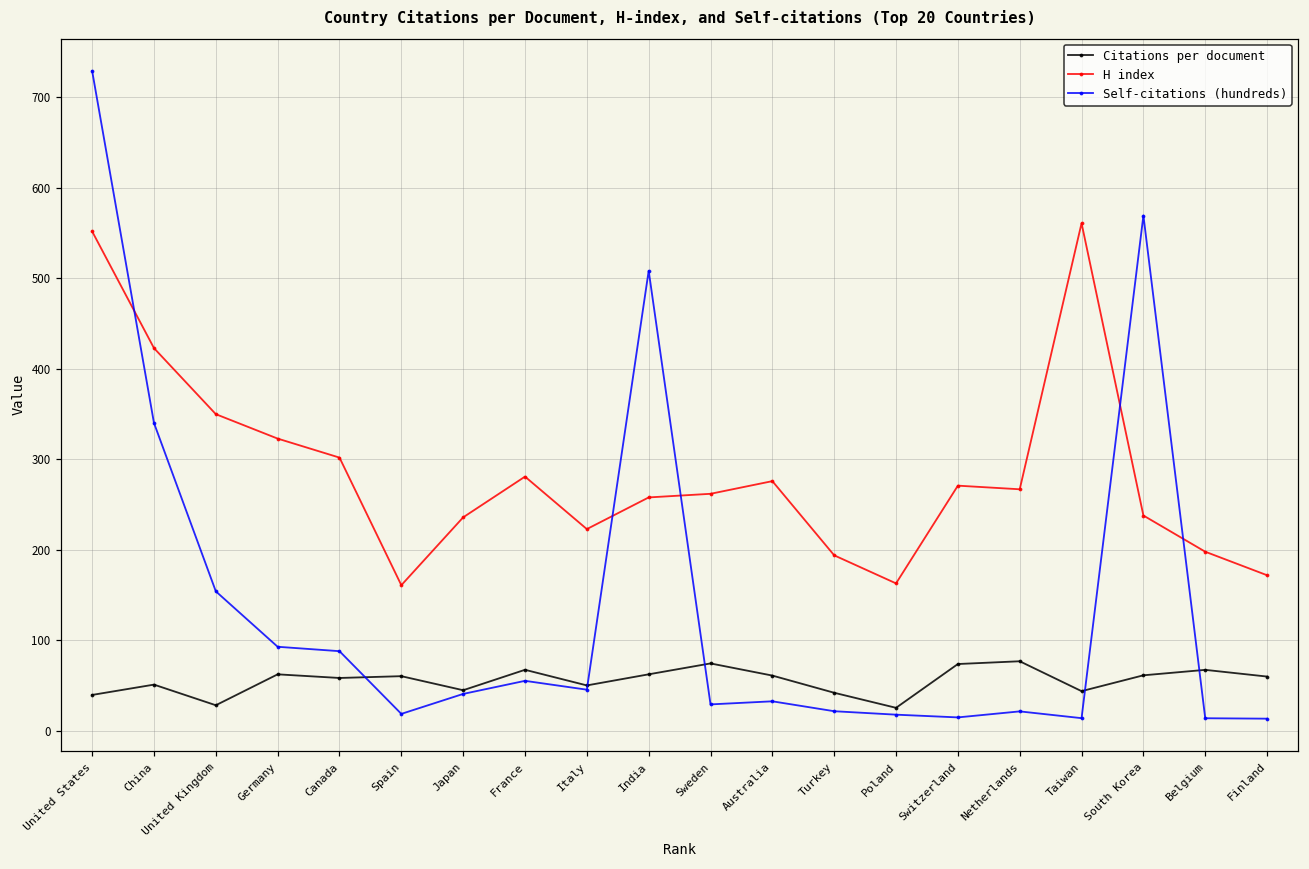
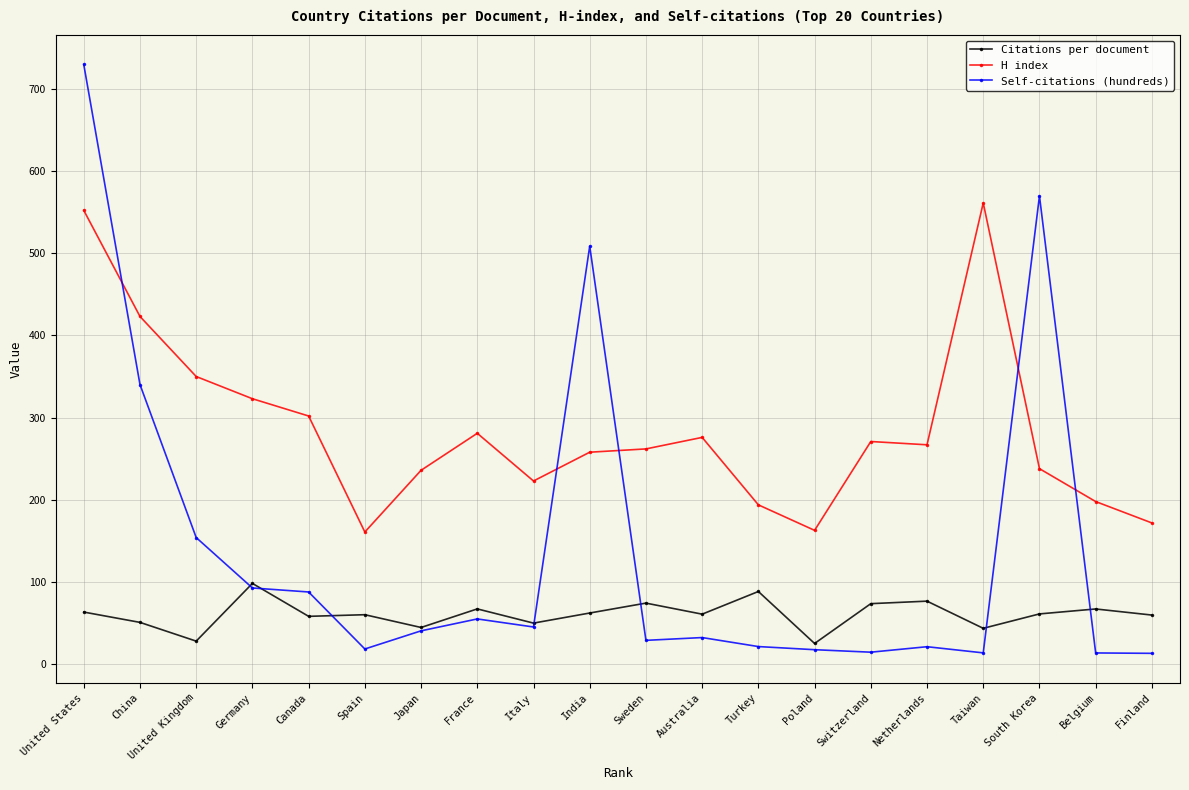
Citations per document, United States: 40 -> 60
Citations per document, Germany: 60 -> 100
Citations per document, Turkey: 40 -> 90
